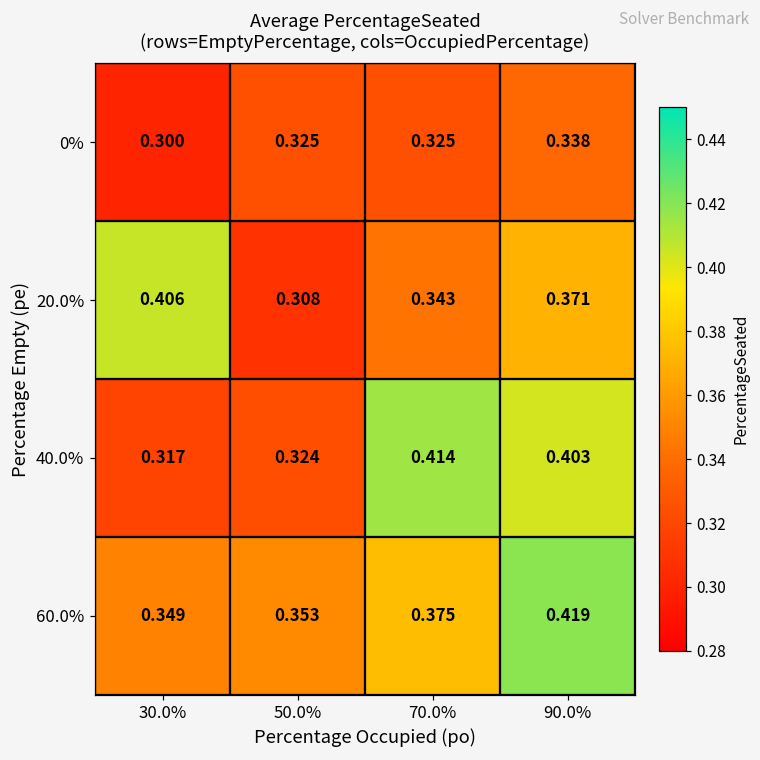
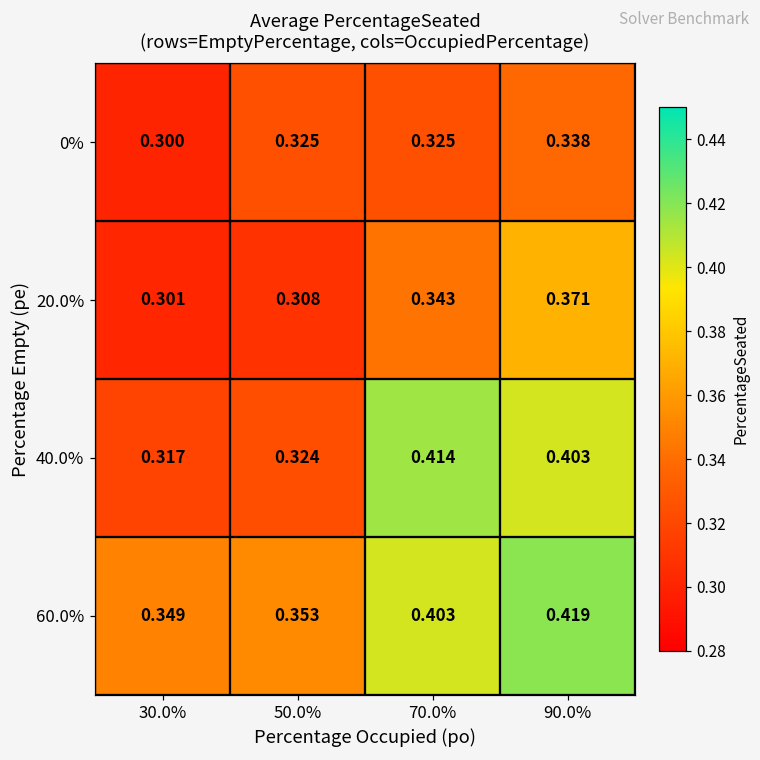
20.0%, 30.0%: 0.406 -> 0.301
60.0%, 70.0%: 0.375 -> 0.403
